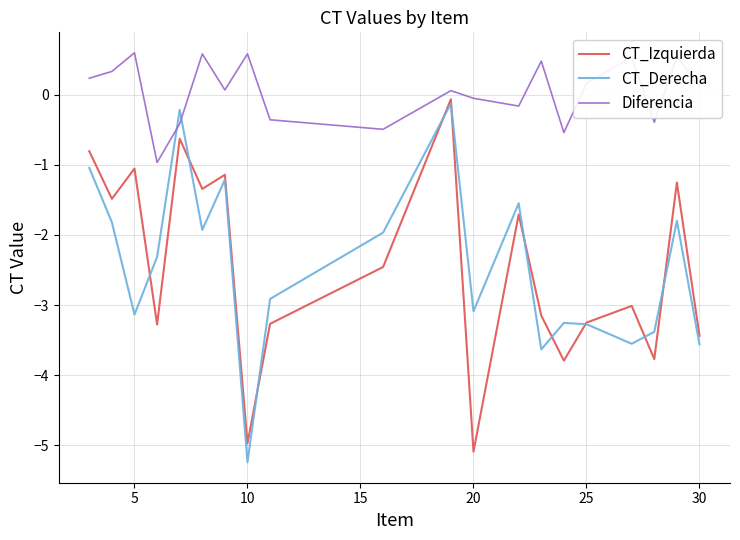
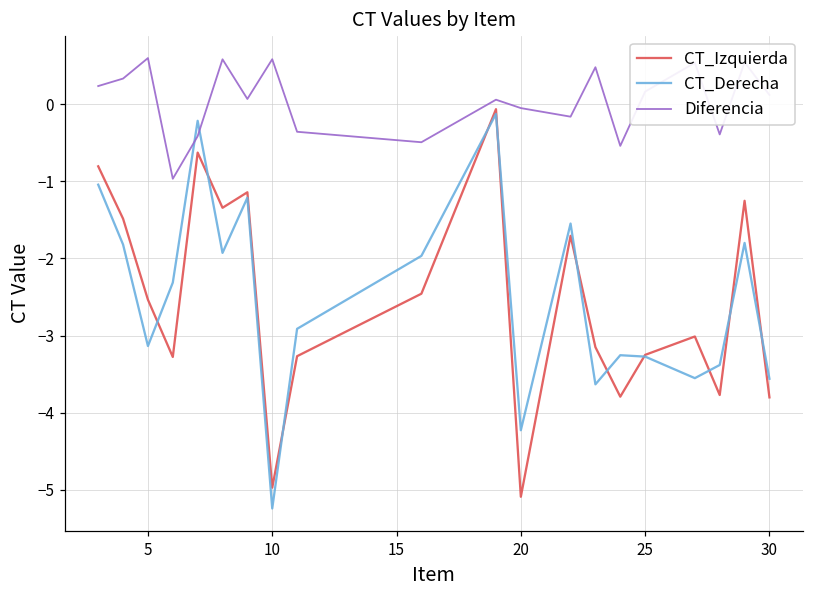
CT_Izquierda, 5: -1.1 -> -2.5
CT_Derecha, 20: -3.1 -> -4.2
CT_Izquierda, 30: -3.4 -> -3.8
